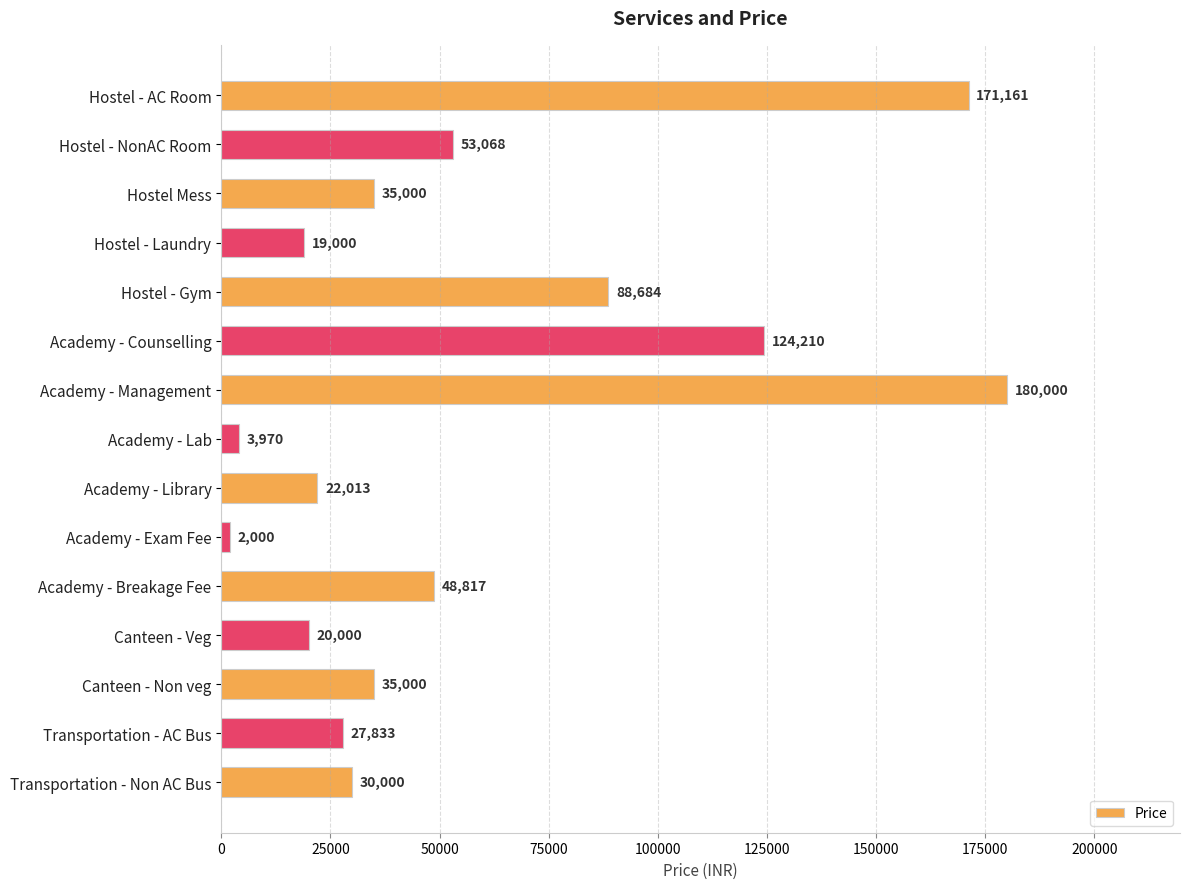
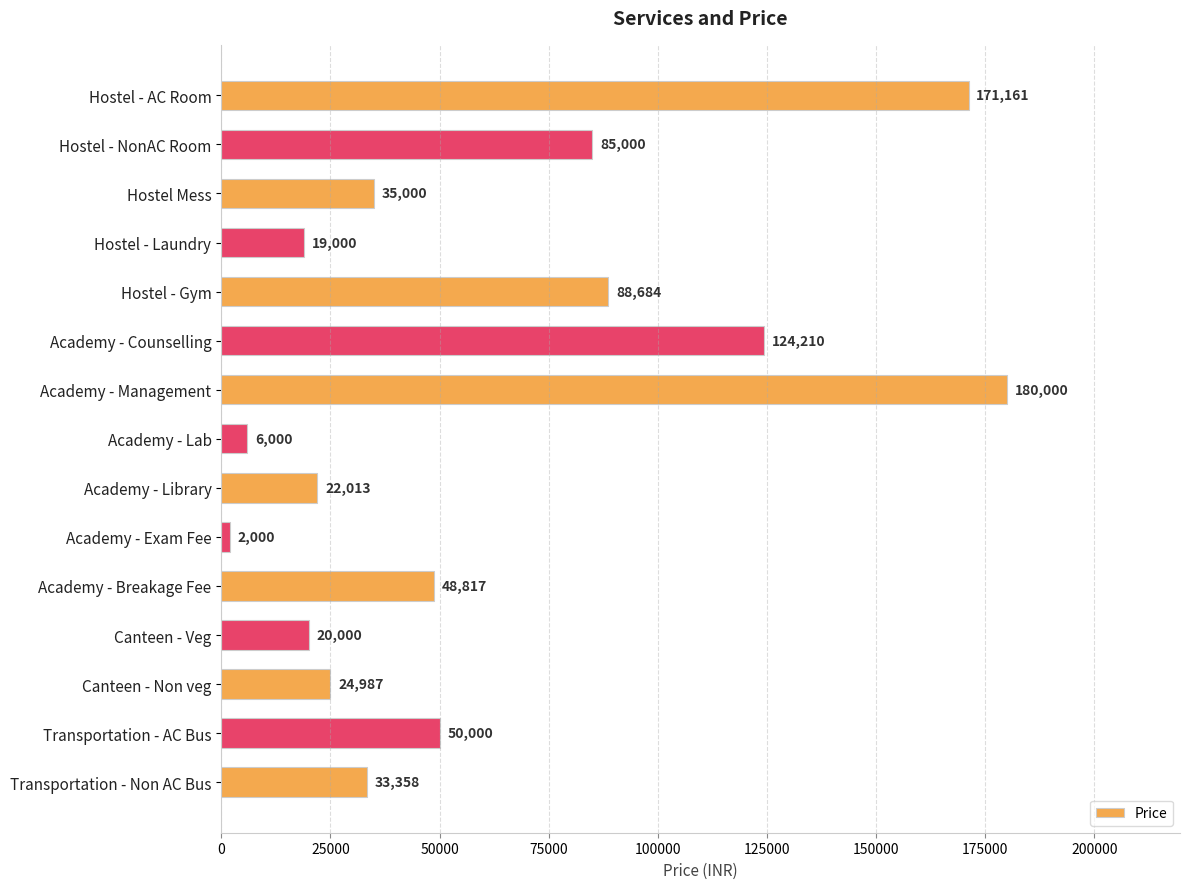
Hostel - NonAC Room: 53,068 -> 85,000
Academy - Lab: 3,970 -> 6,000
Canteen - Non veg: 35,000 -> 24,987
Transportation - AC Bus: 27,833 -> 50,000
Transportation - Non AC Bus: 30,000 -> 33,358
